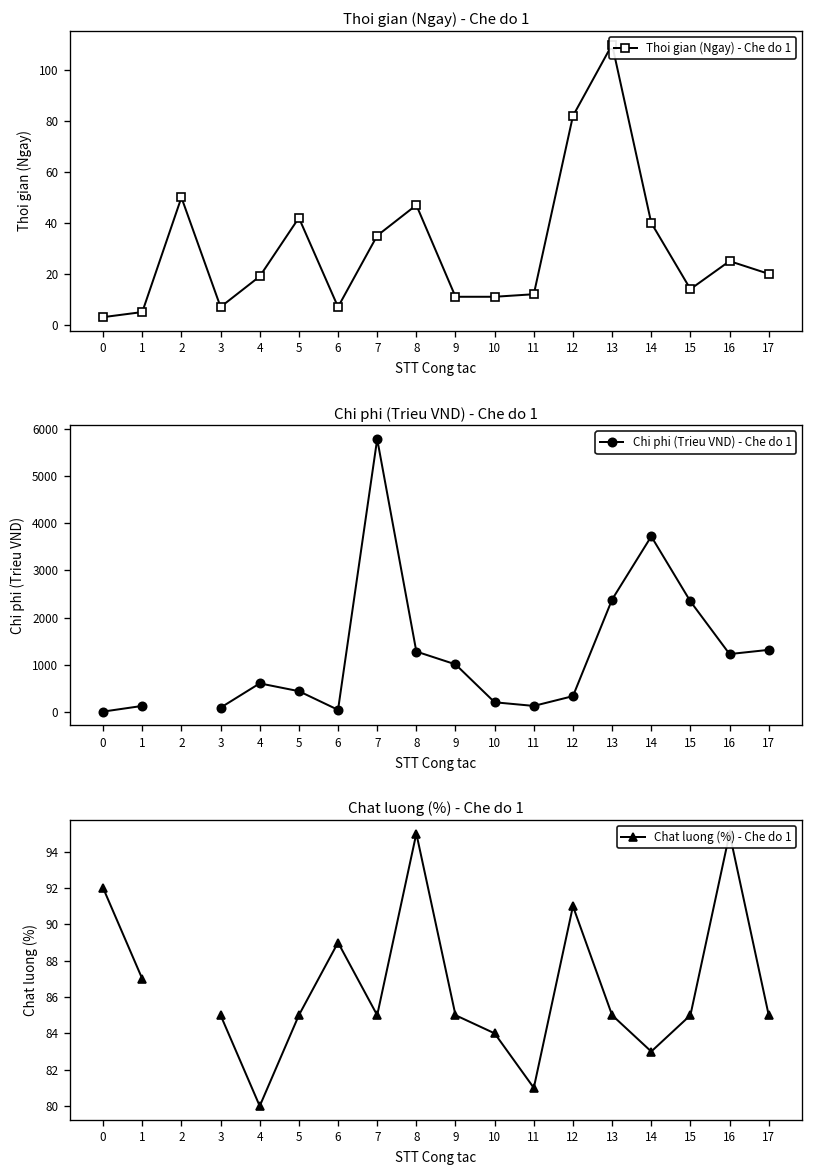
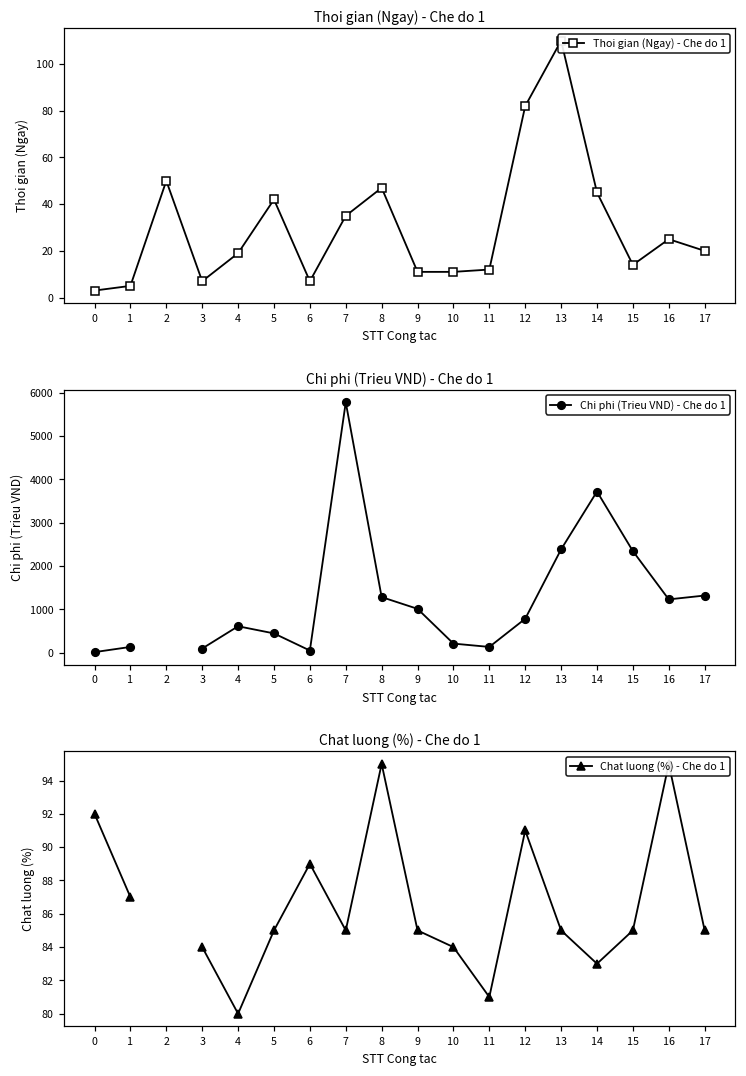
Thoi gian (Ngay) - Che do 1, 14: 40 -> 45
Chi phi (Trieu VND) - Che do 1, 12: 300 -> 800
Chat luong (%) - Che do 1, 3: 85 -> 84
